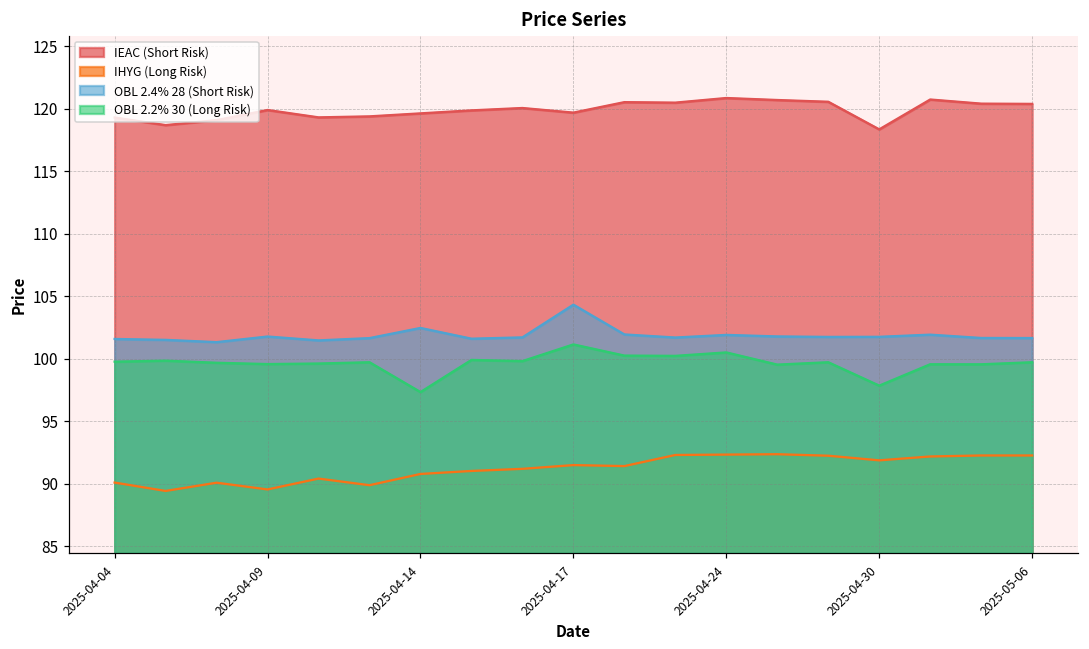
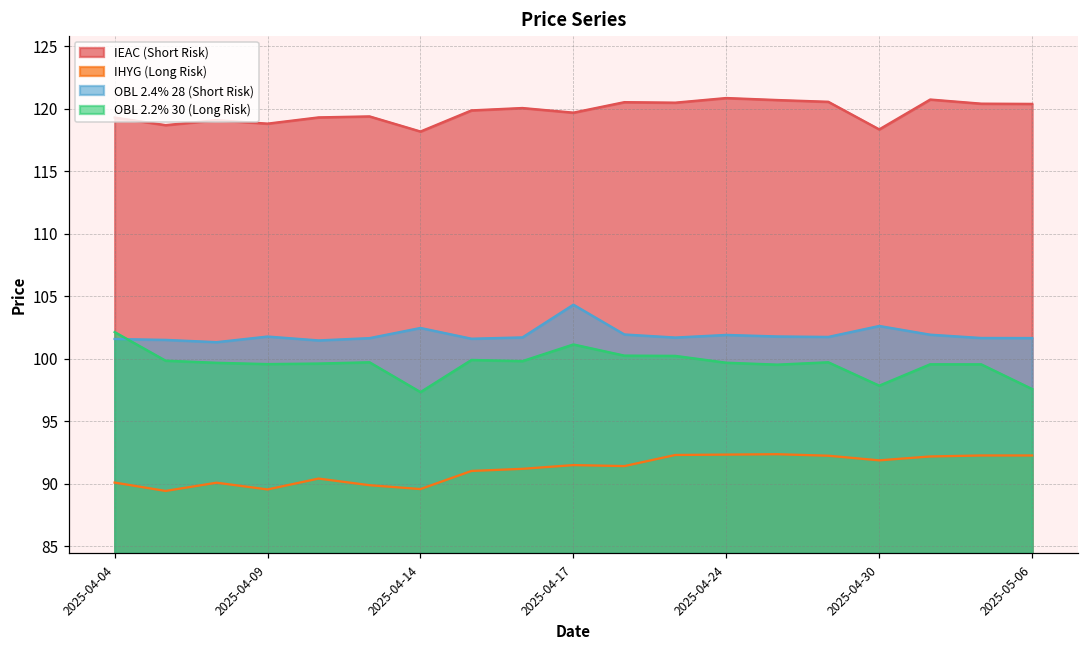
OBL 2.2% 30 (Long Risk), 2025-04-04: 99.8 -> 102.1
IEAC (Short Risk), 2025-04-09: 119.9 -> 118.8
IEAC (Short Risk), 2025-04-14: 119.6 -> 118.2
IHYG (Long Risk), 2025-04-14: 90.8 -> 89.6
OBL 2.2% 30 (Long Risk), 2025-04-24: 100.5 -> 99.7
OBL 2.4% 28 (Short Risk), 2025-04-30: 101.8 -> 102.6
OBL 2.2% 30 (Long Risk), 2025-05-06: 99.7 -> 97.6
